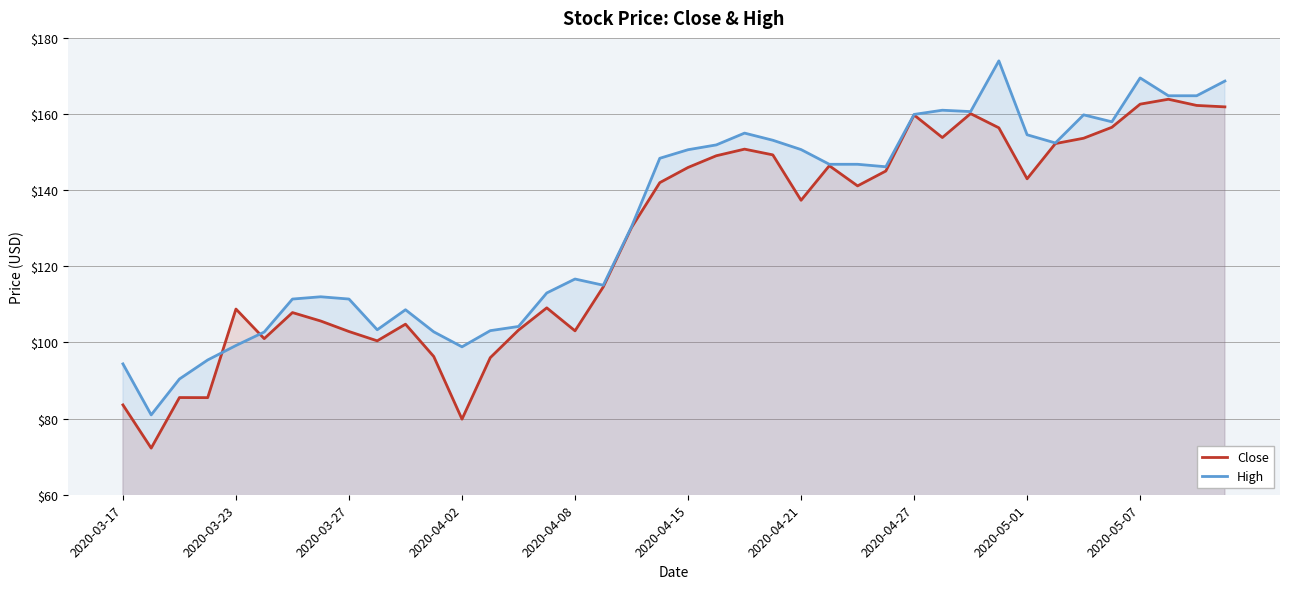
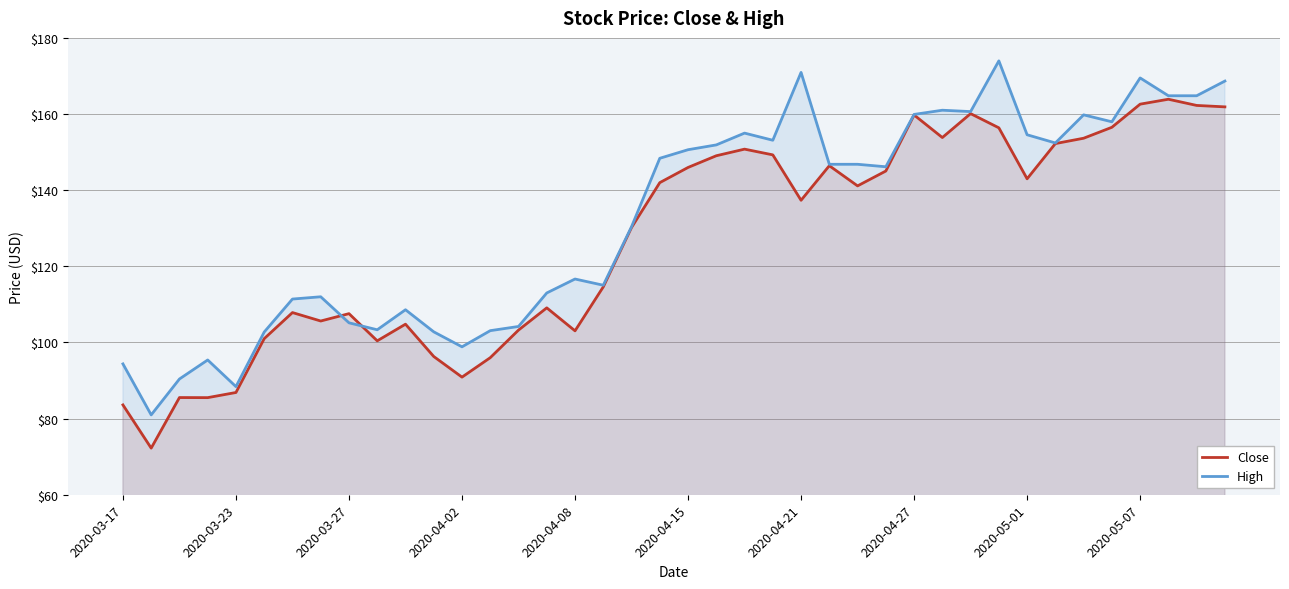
Close, 2020-03-23: $109 -> $87
High, 2020-03-23: $99 -> $88
Close, 2020-03-27: $103 -> $108
High, 2020-03-27: $111 -> $105
Close, 2020-04-02: $80 -> $91
High, 2020-04-21: $151 -> $171
